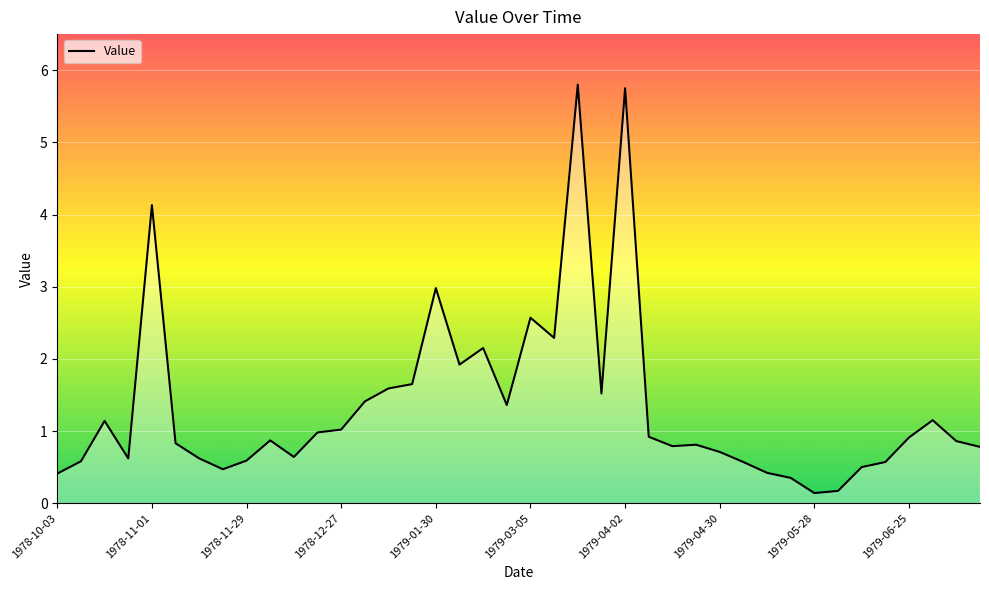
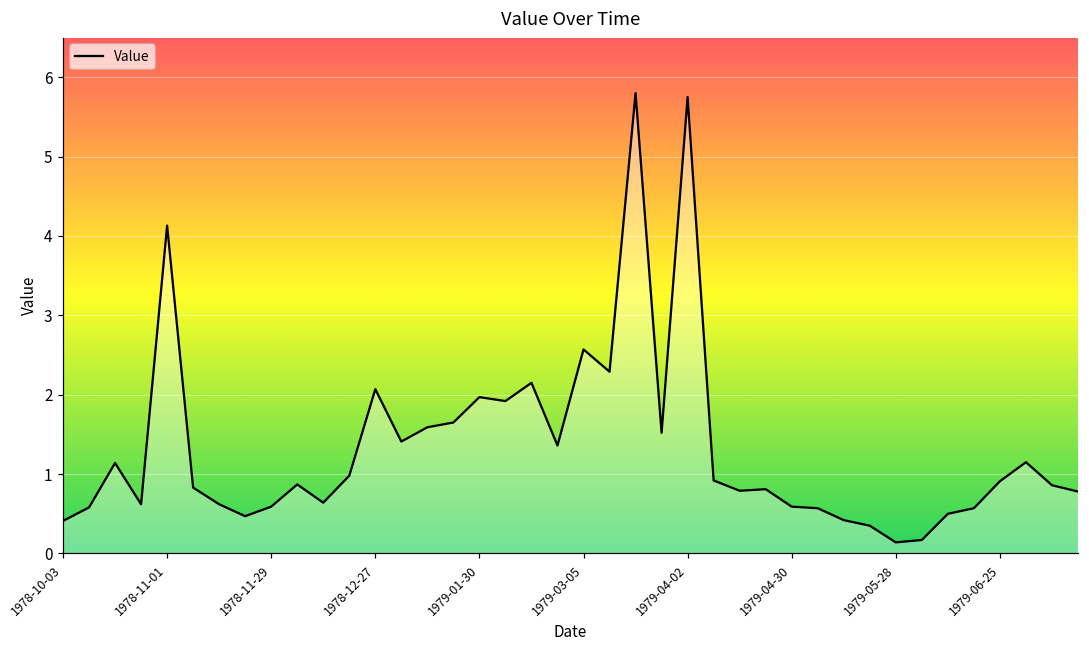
1978-12-27: 1.0 -> 2.1
1979-01-30: 3.0 -> 2.0
1979-04-30: 0.7 -> 0.6
